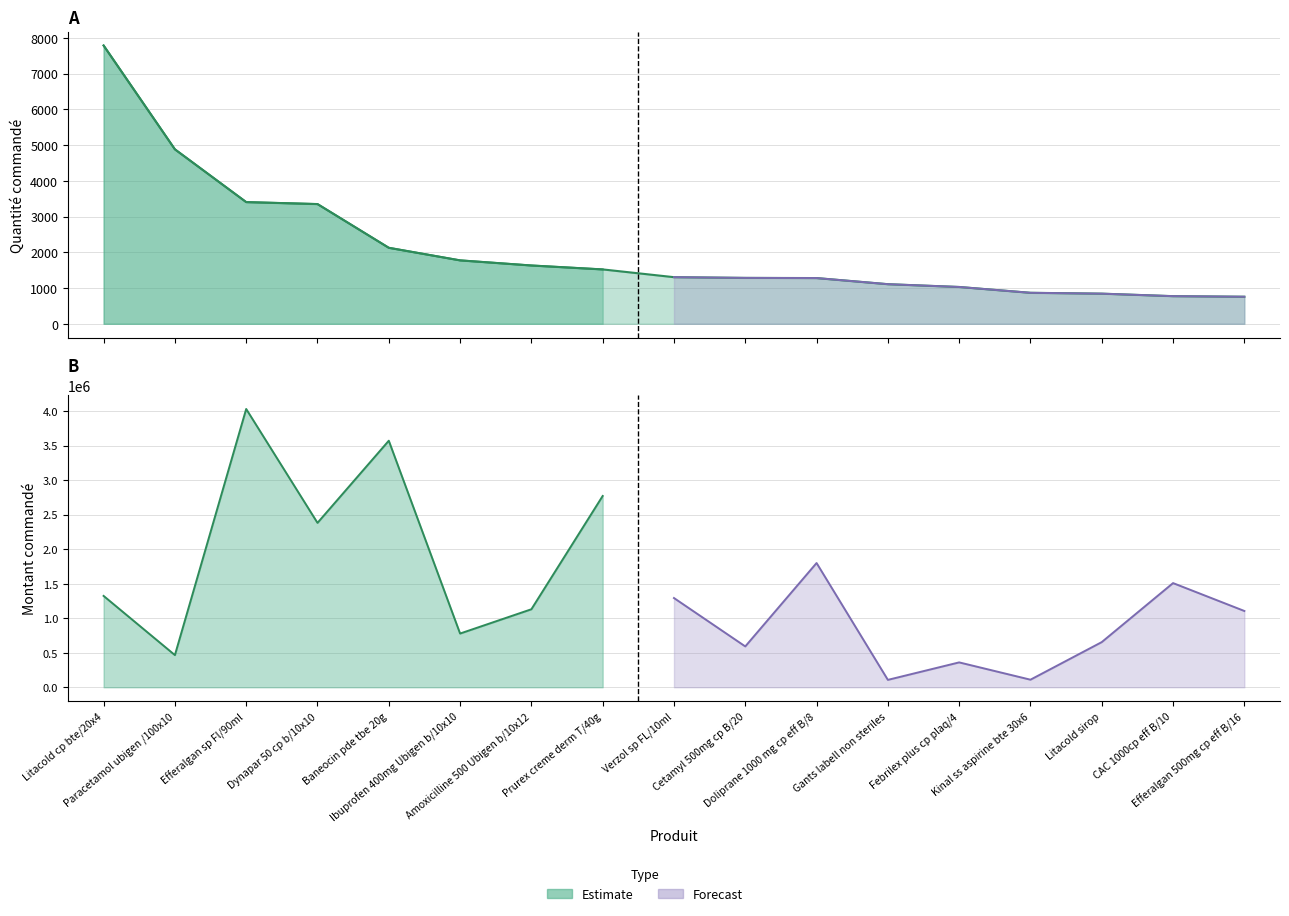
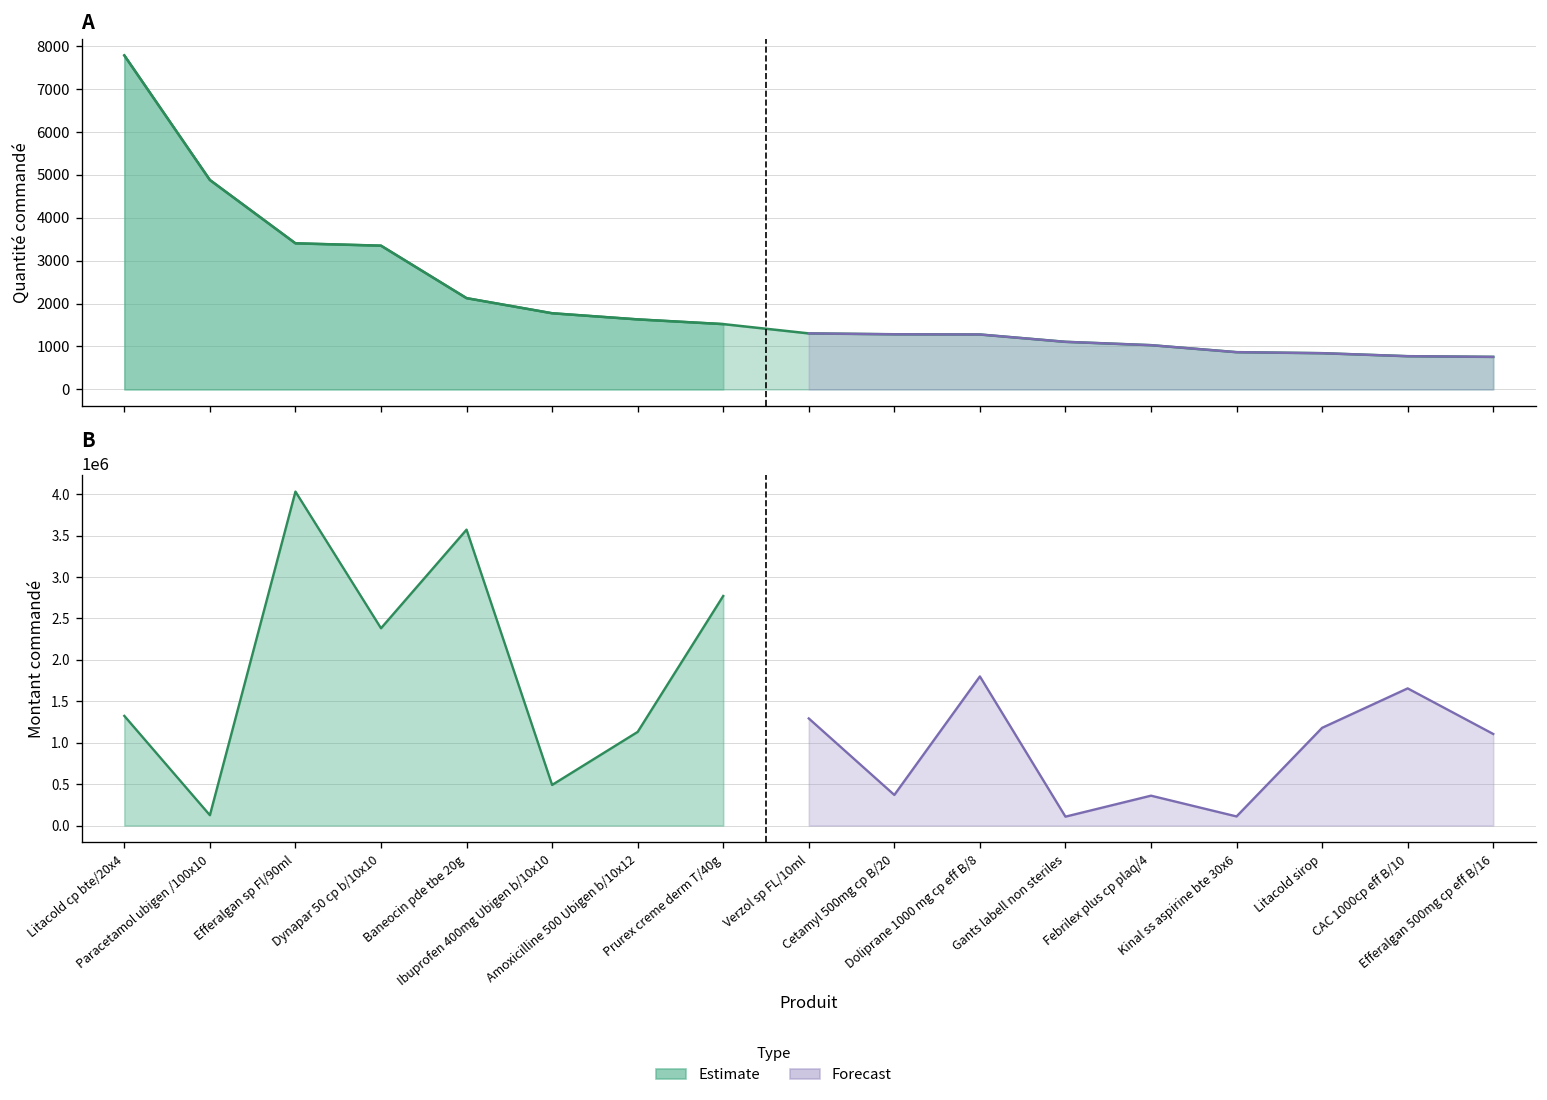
B, Estimate, Paracetamol ubigen /100x10: 500000 -> 100000
B, Estimate, Ibuprofen 400mg Ubigen b/10x10: 800000 -> 500000
B, Forecast, Cetamyl 500mg cp B/20: 600000 -> 400000
B, Forecast, Litacold sirop: 700000 -> 1200000
B, Forecast, CAC 1000cp eff B/10: 1500000 -> 1700000
